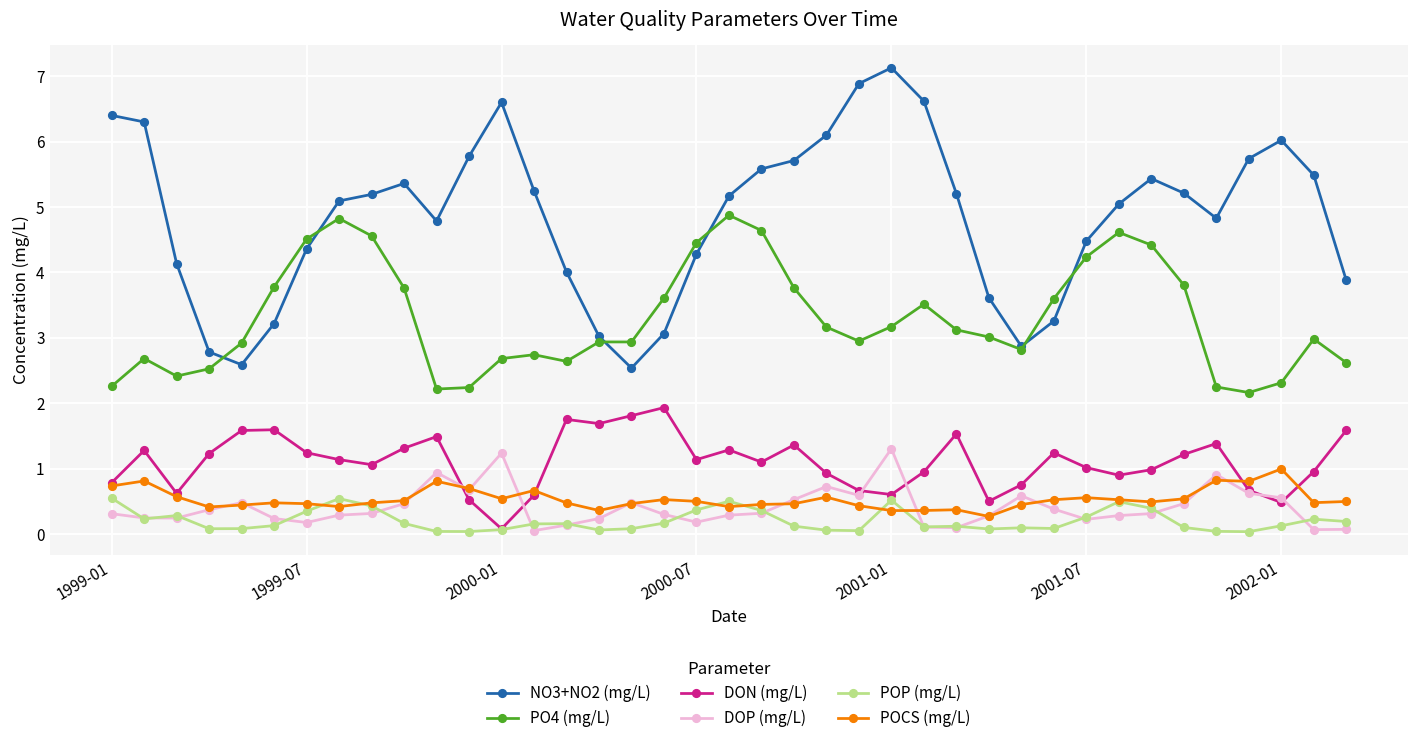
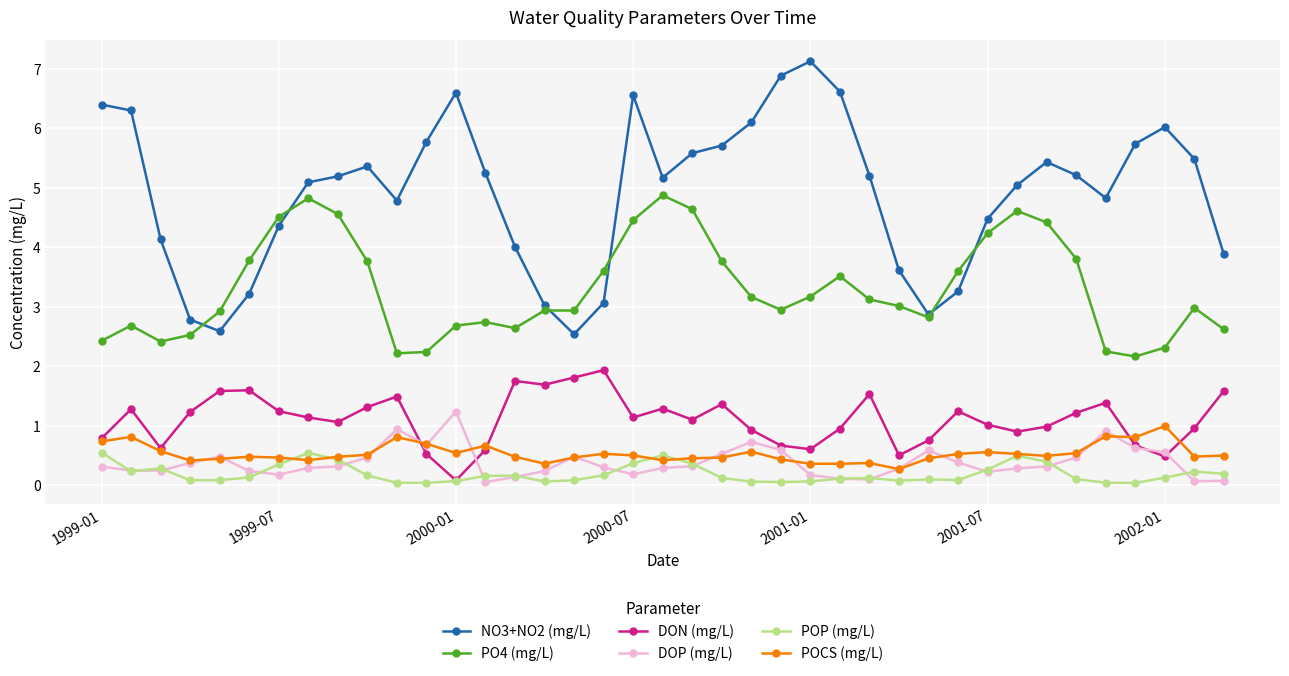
PO4 (mg/L), 1999-01: 2.3 -> 2.4
NO3+NO2 (mg/L), 2000-07: 4.3 -> 6.6
DOP (mg/L), 2001-01: 1.3 -> 0.2
POP (mg/L), 2001-01: 0.5 -> 0.1
